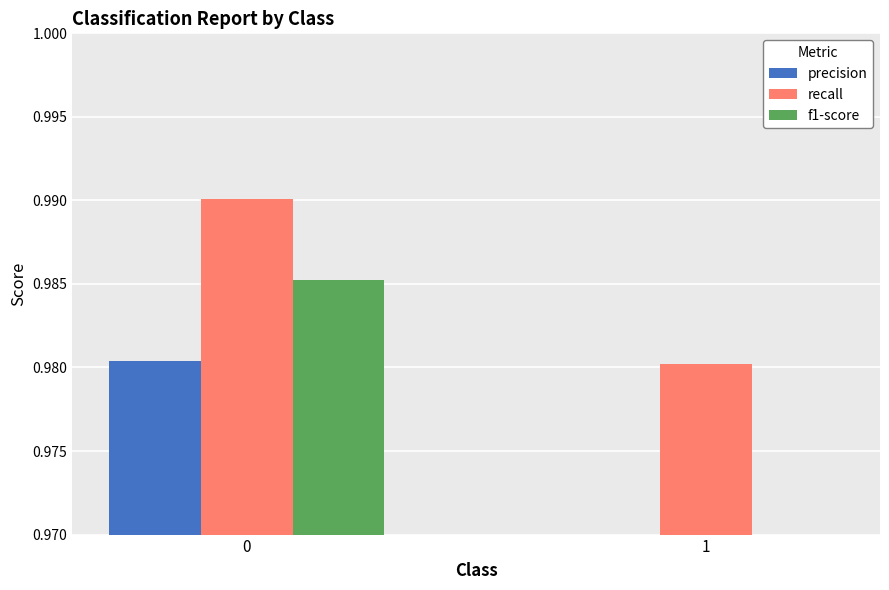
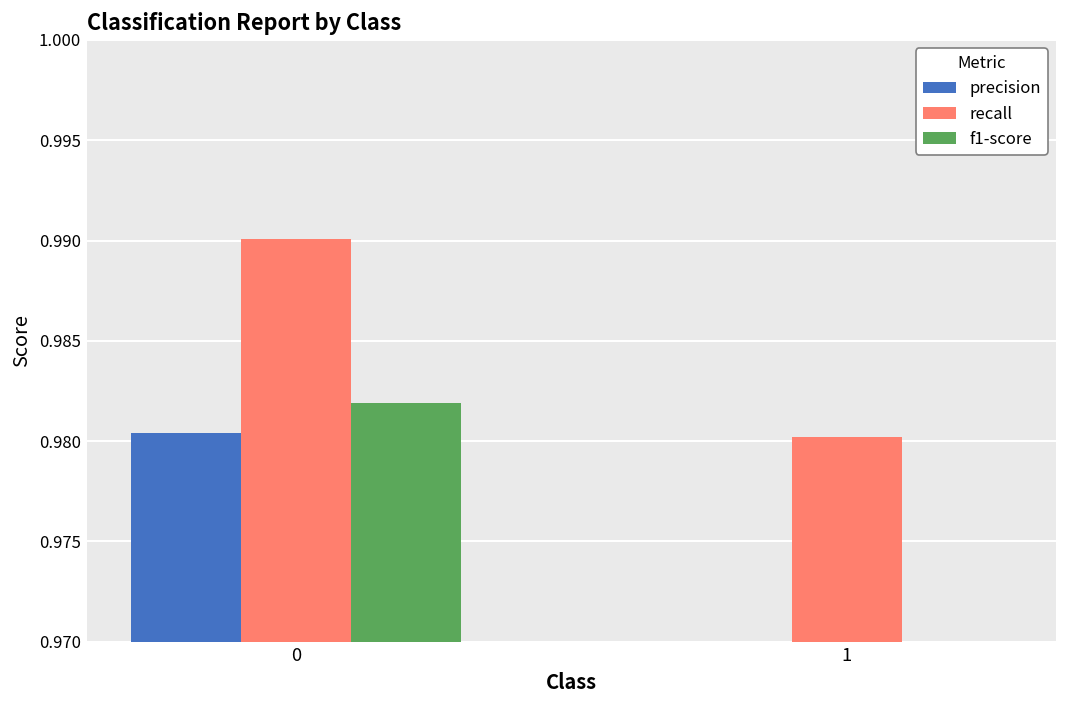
f1-score, 0: 0.9852 -> 0.9819
